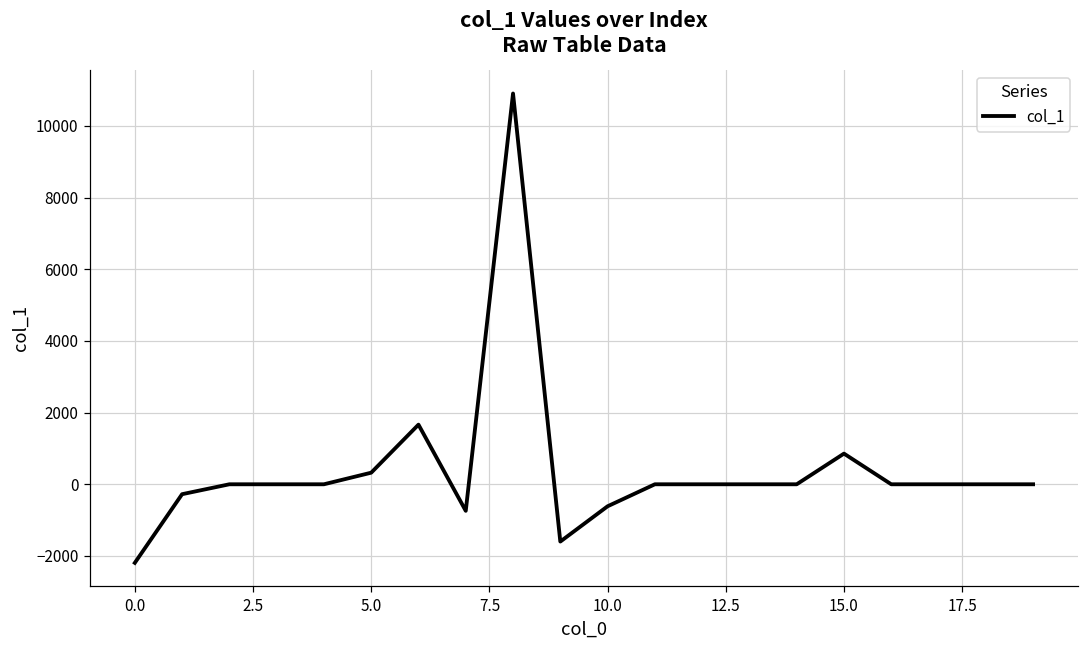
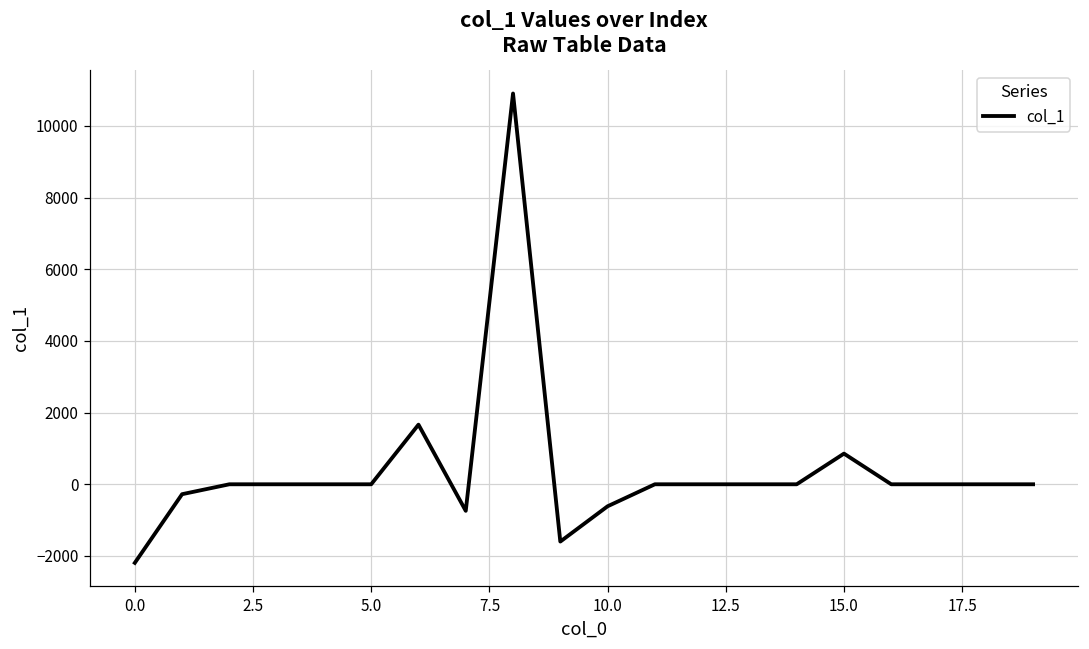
5.0: 300 -> 0
